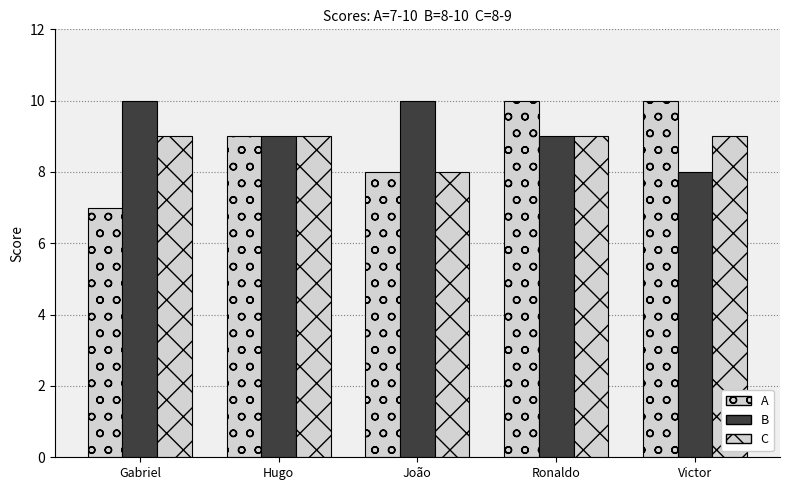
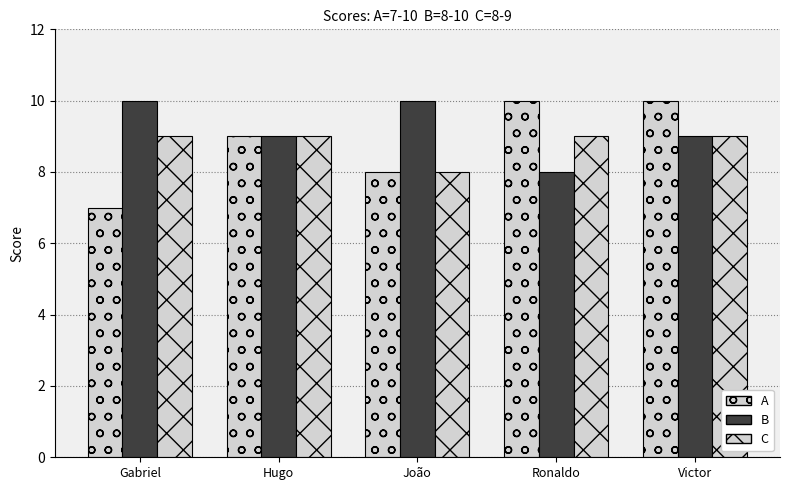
B, Ronaldo: 9 -> 8
B, Victor: 8 -> 9
